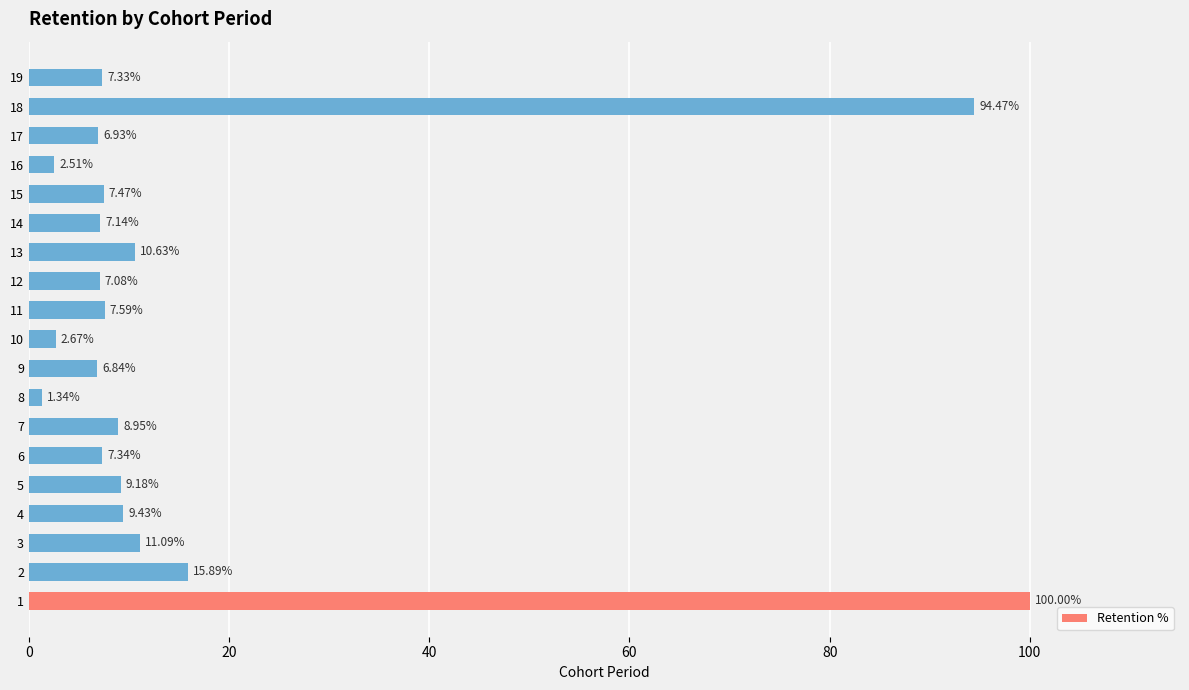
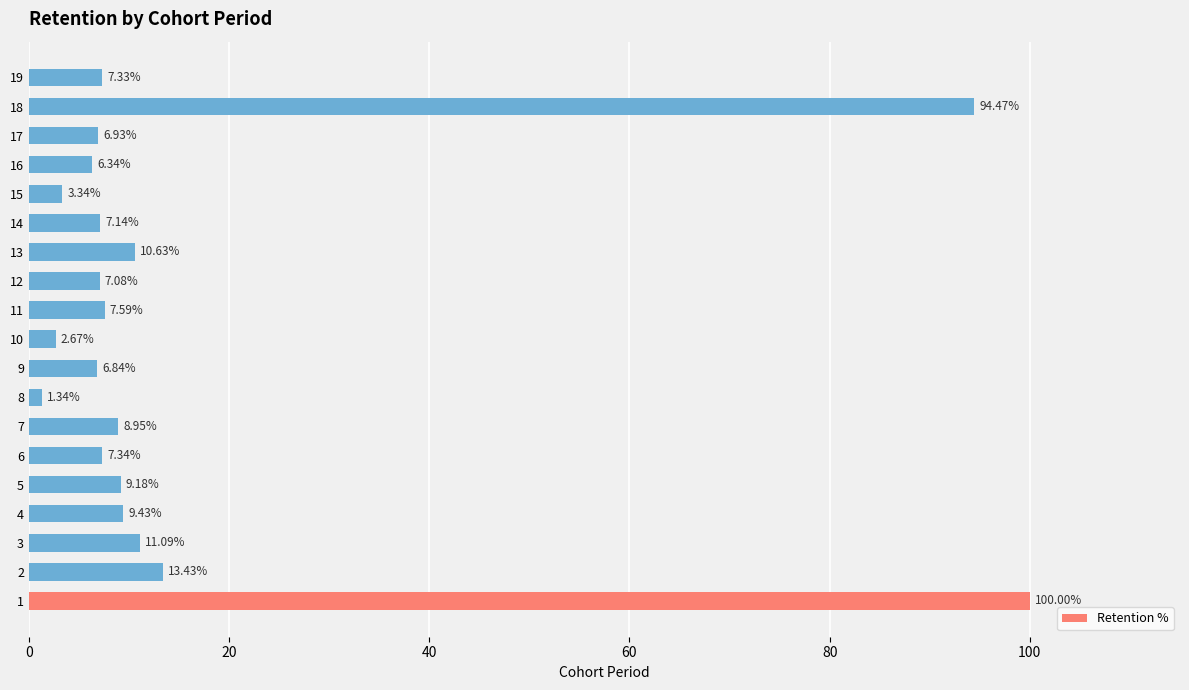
16: 2.51% -> 6.34%
15: 7.47% -> 3.34%
2: 15.89% -> 13.43%
